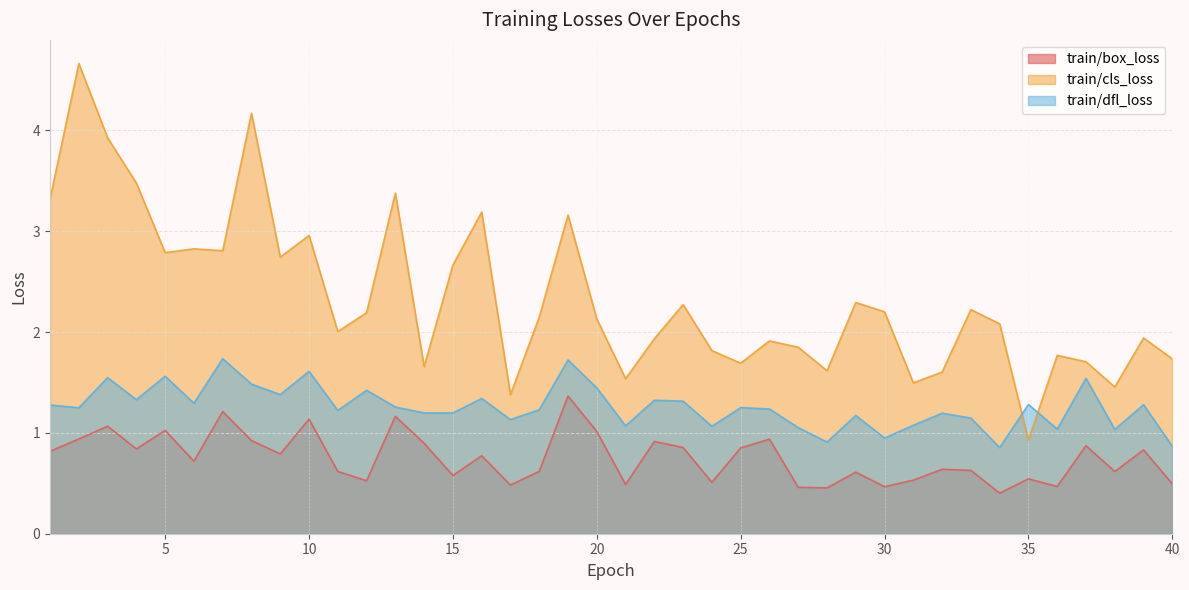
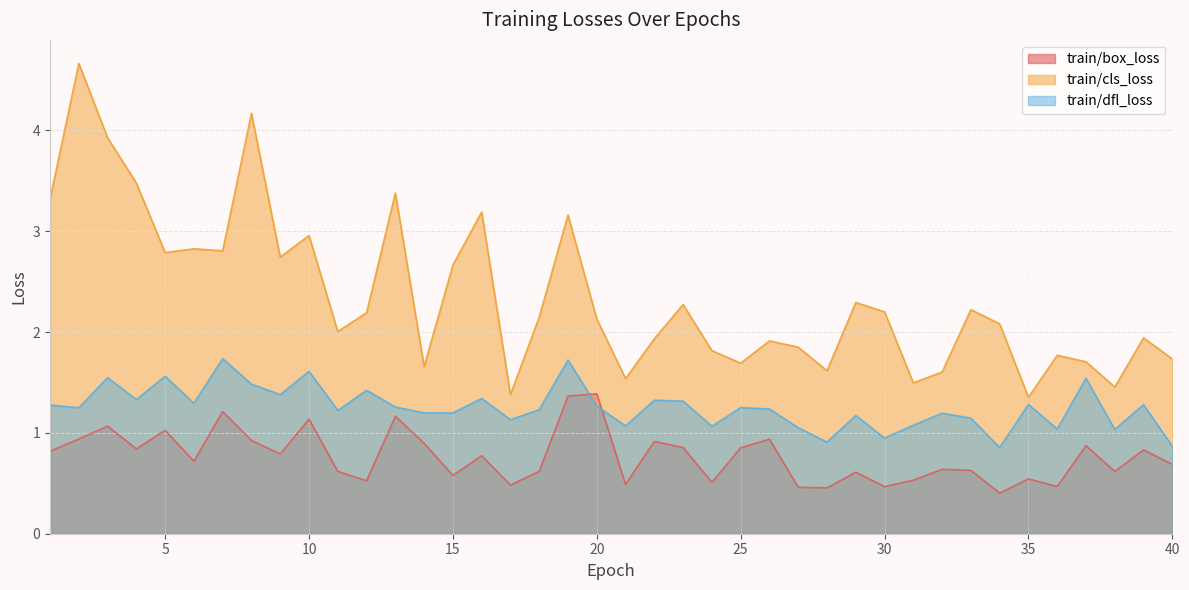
train/box_loss, 20: 1.01 -> 1.39
train/dfl_loss, 20: 1.45 -> 1.27
train/cls_loss, 35: 0.93 -> 1.35
train/box_loss, 40: 0.49 -> 0.69
